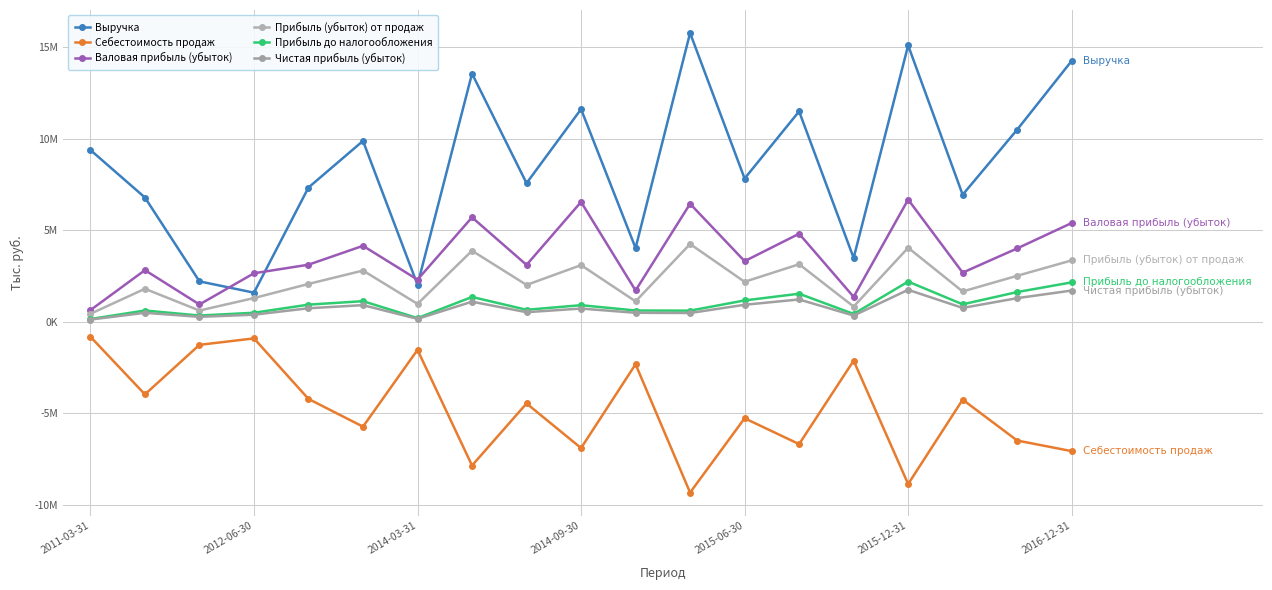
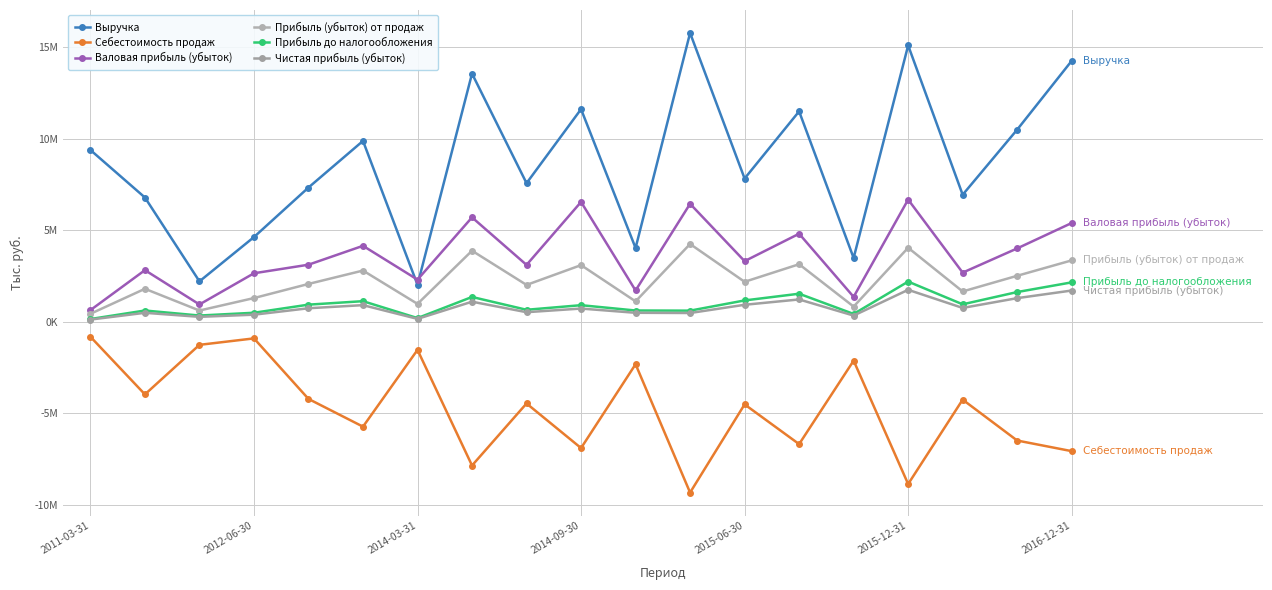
Выручка, 2012-06-30: 1600000 -> 4600000
Себестоимость продаж, 2015-06-30: -5300000 -> -4500000
